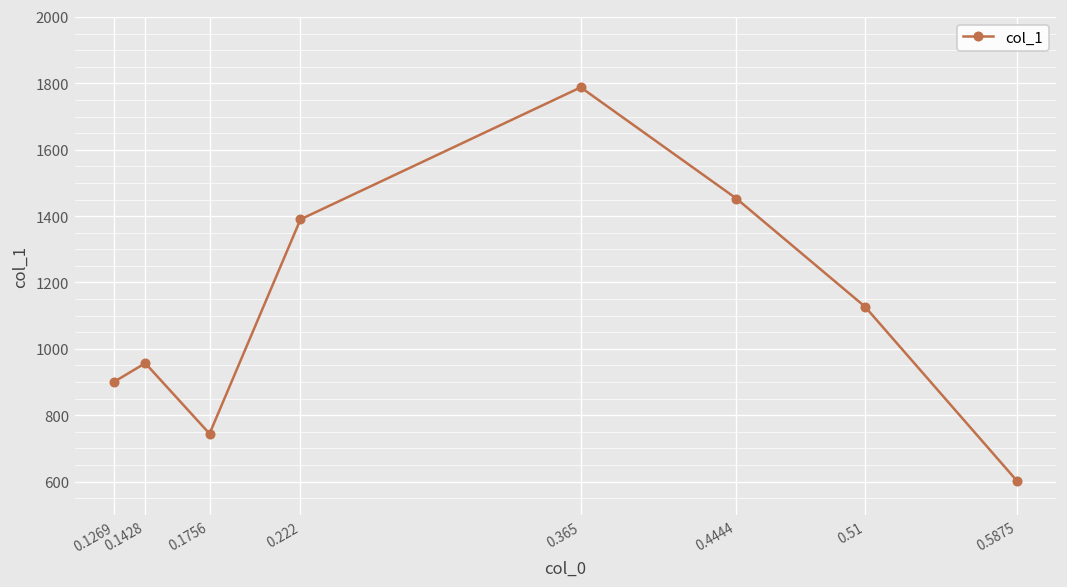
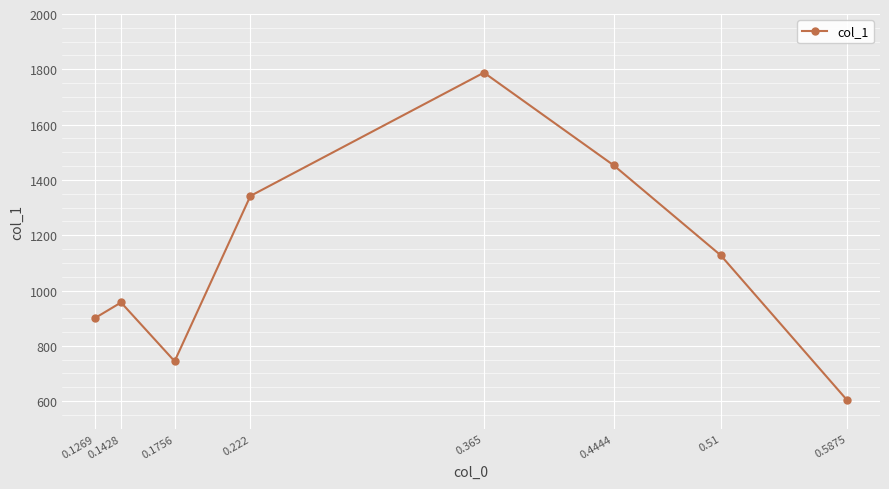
0.222: 1390 -> 1340
